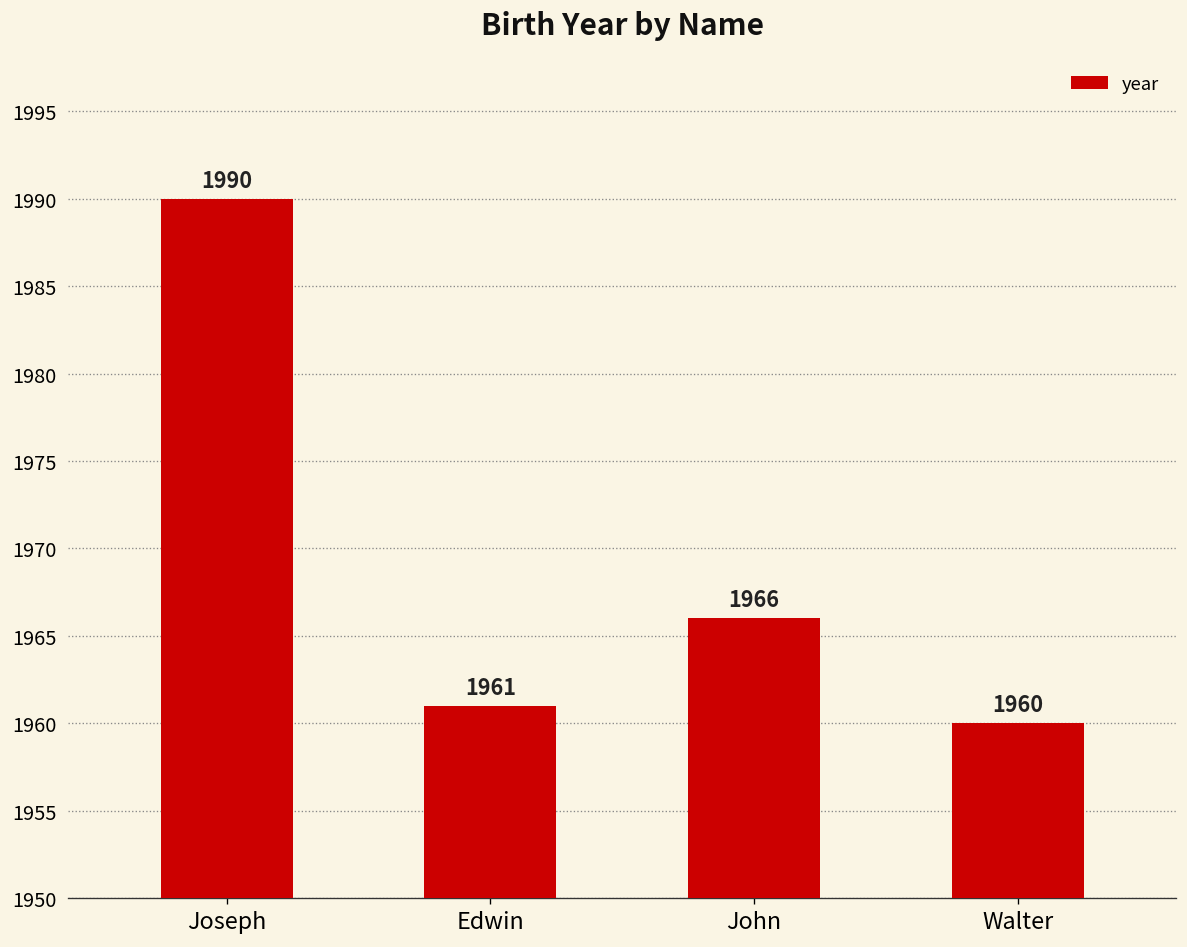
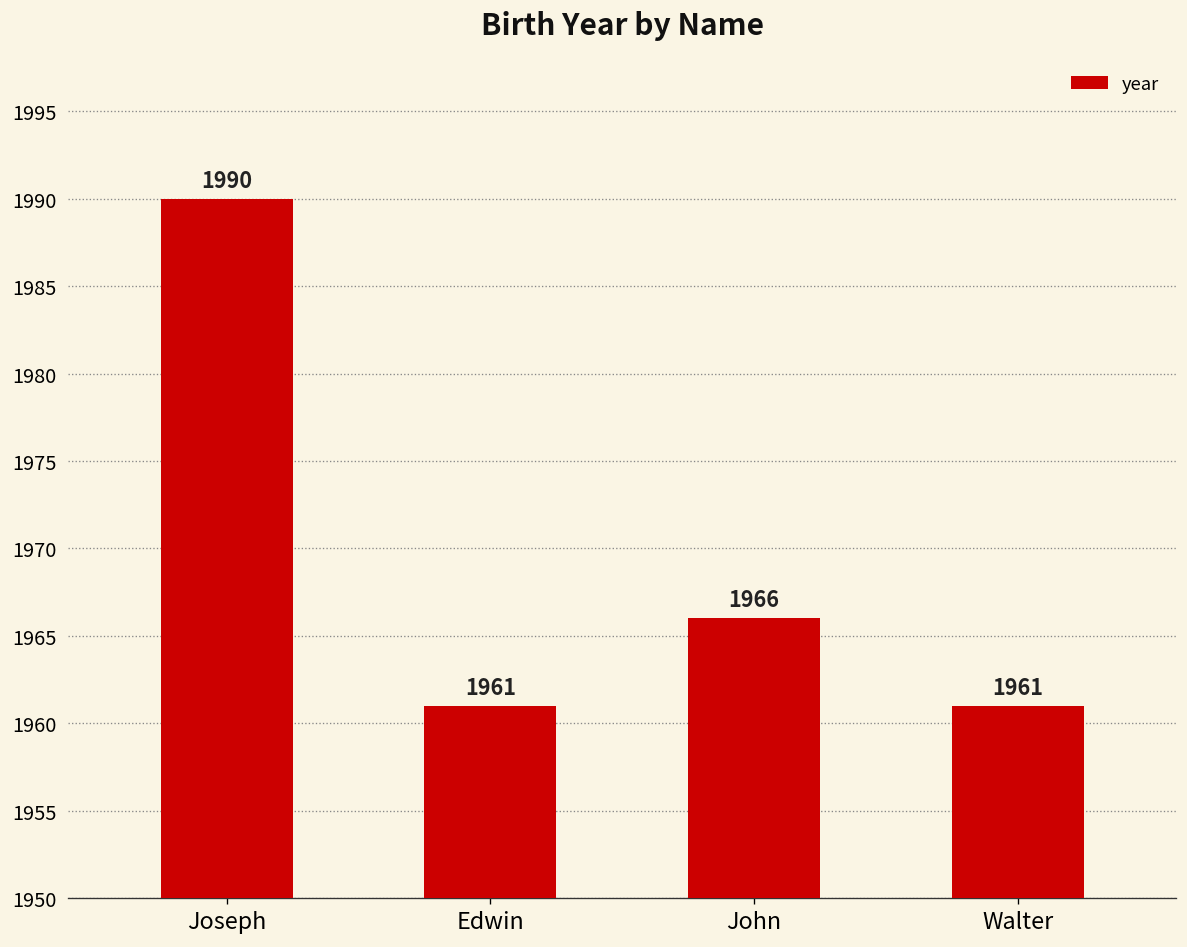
Walter: 1960 -> 1961
